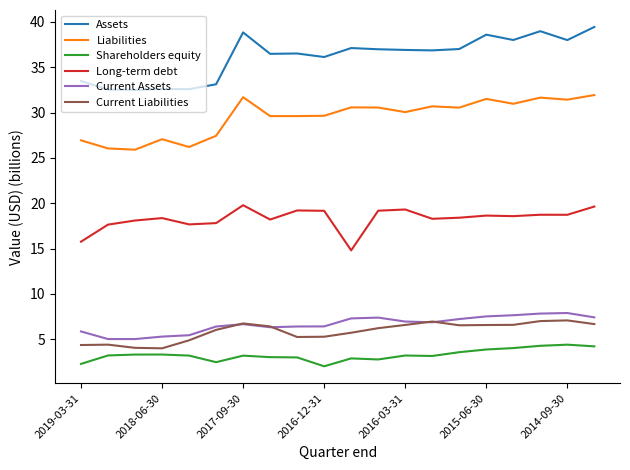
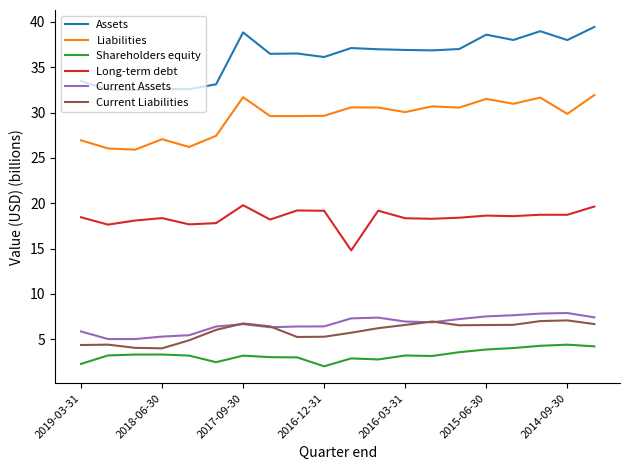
Long-term debt, 2019-03-31: 16 -> 18
Long-term debt, 2016-03-31: 19 -> 18
Liabilities, 2014-09-30: 31 -> 30
